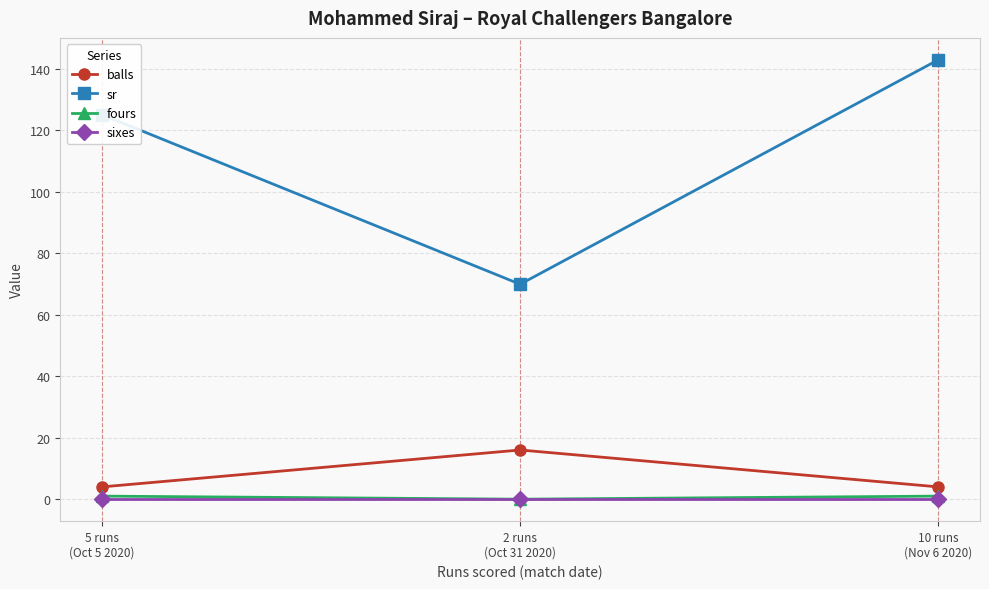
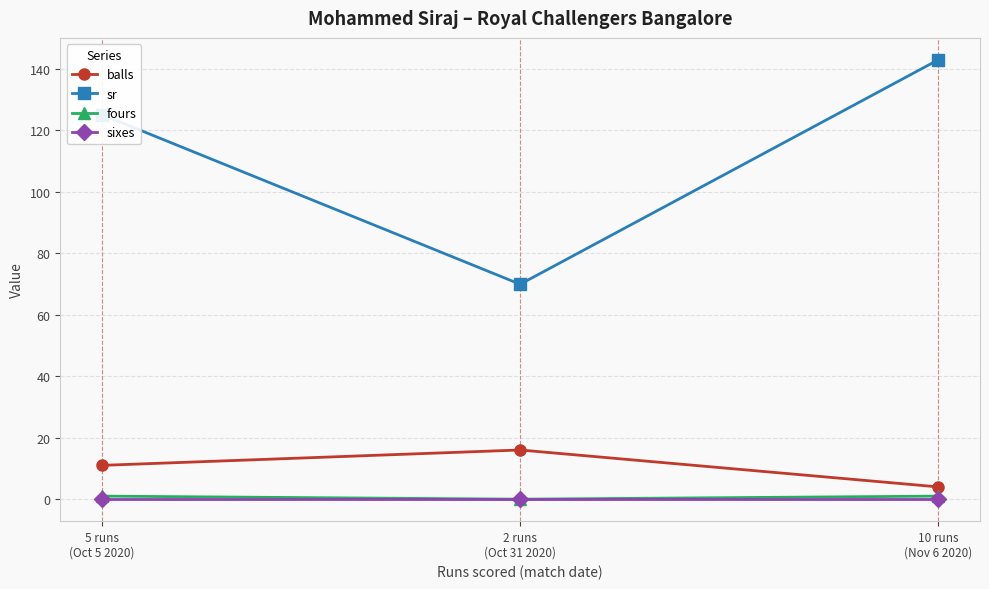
balls, 5 runs (Oct 5 2020): 4 -> 11
